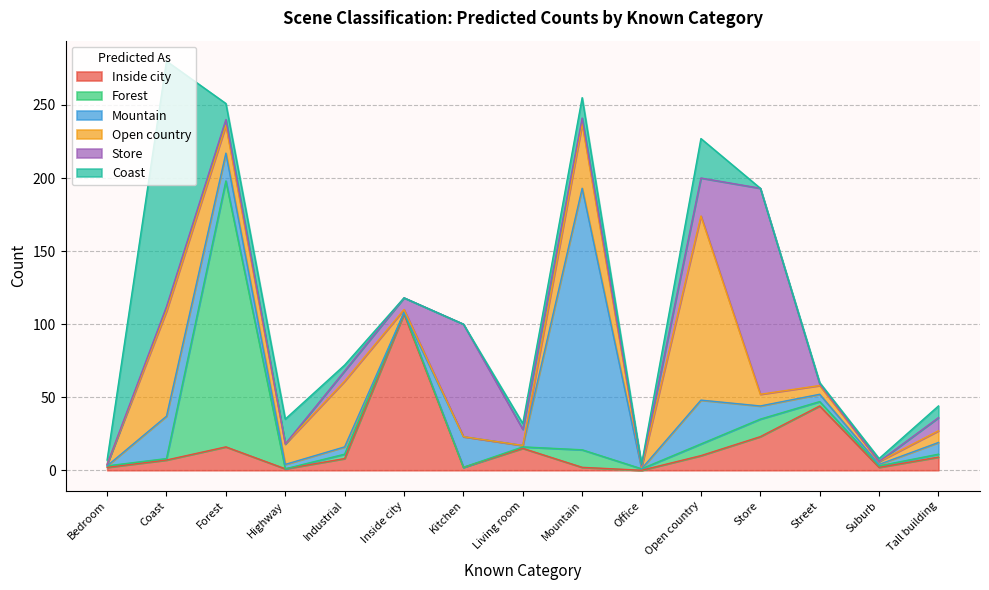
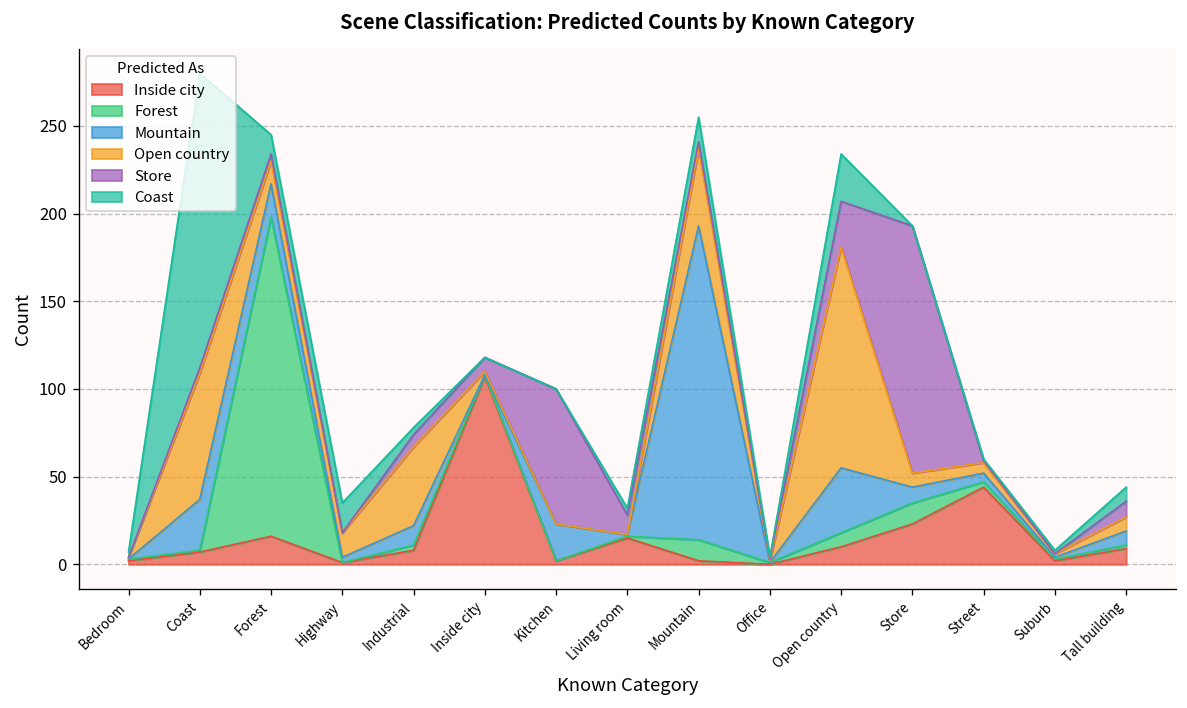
Open country, Forest: 19 -> 13
Mountain, Industrial: 5 -> 11
Mountain, Open country: 30 -> 37
